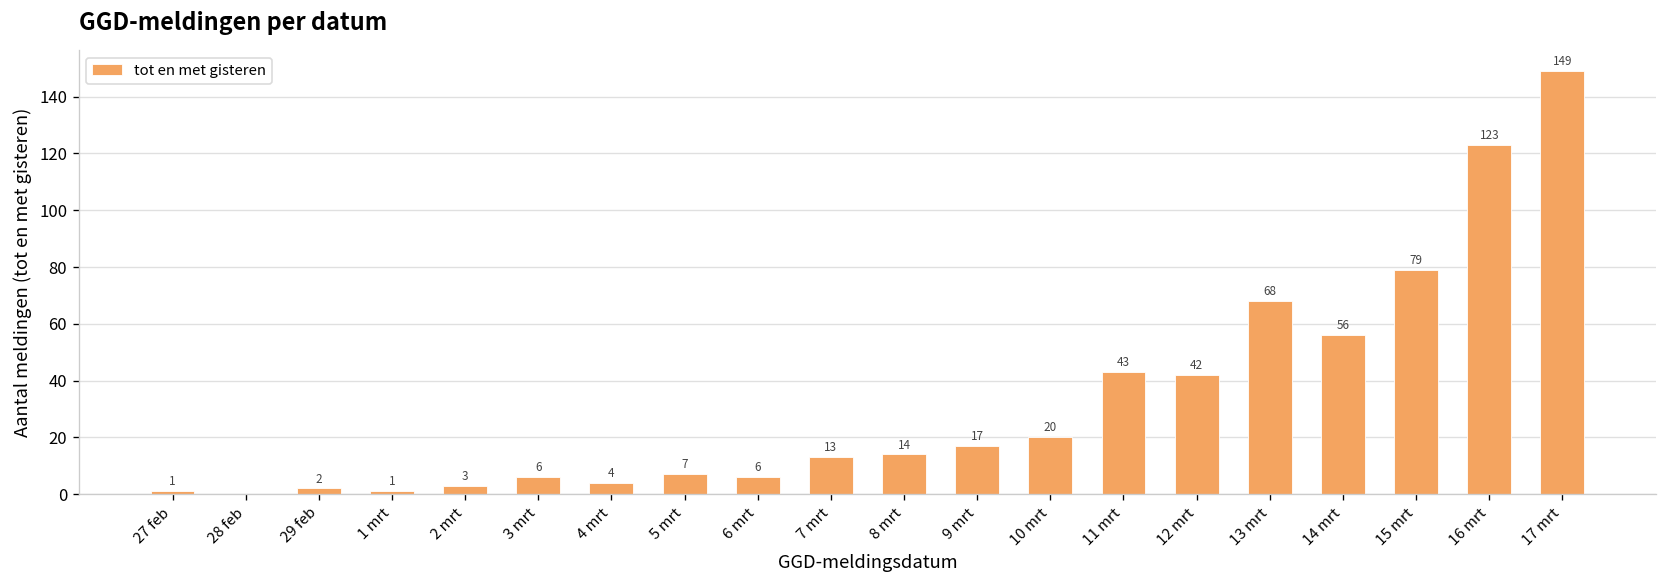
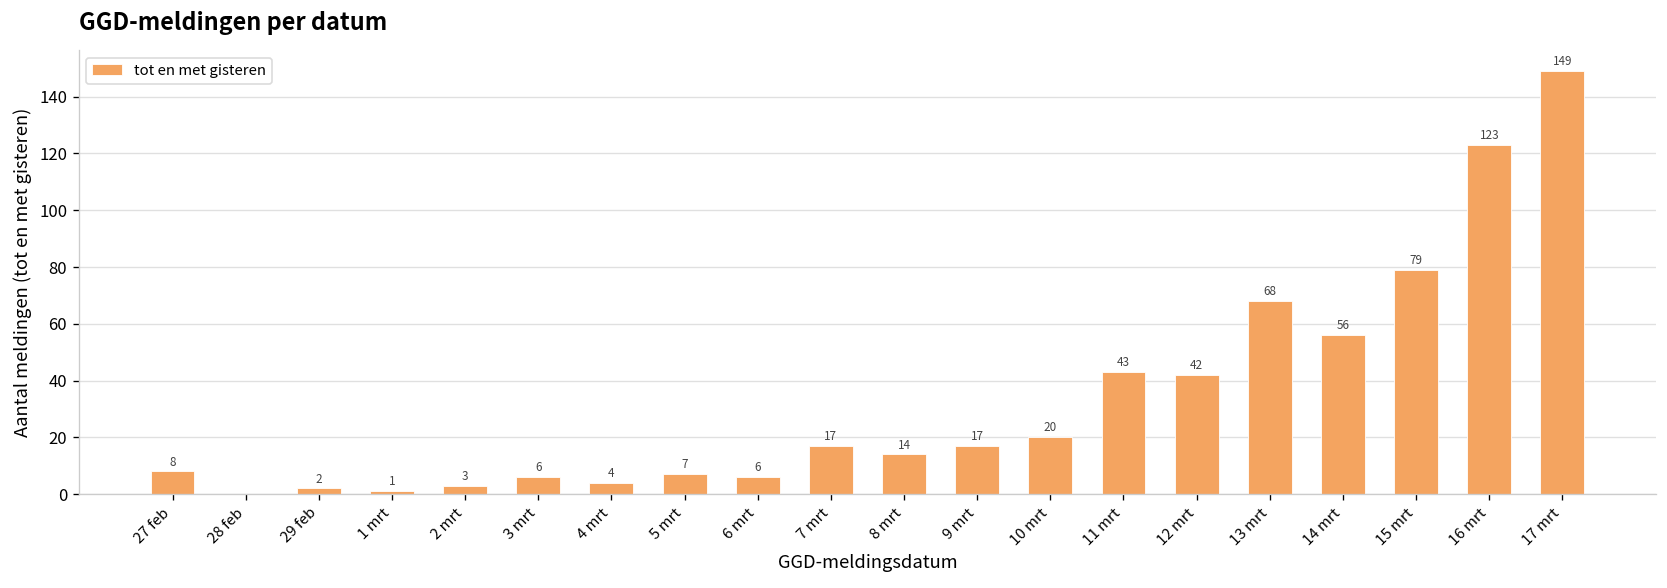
27 feb: 1 -> 8
7 mrt: 13 -> 17
